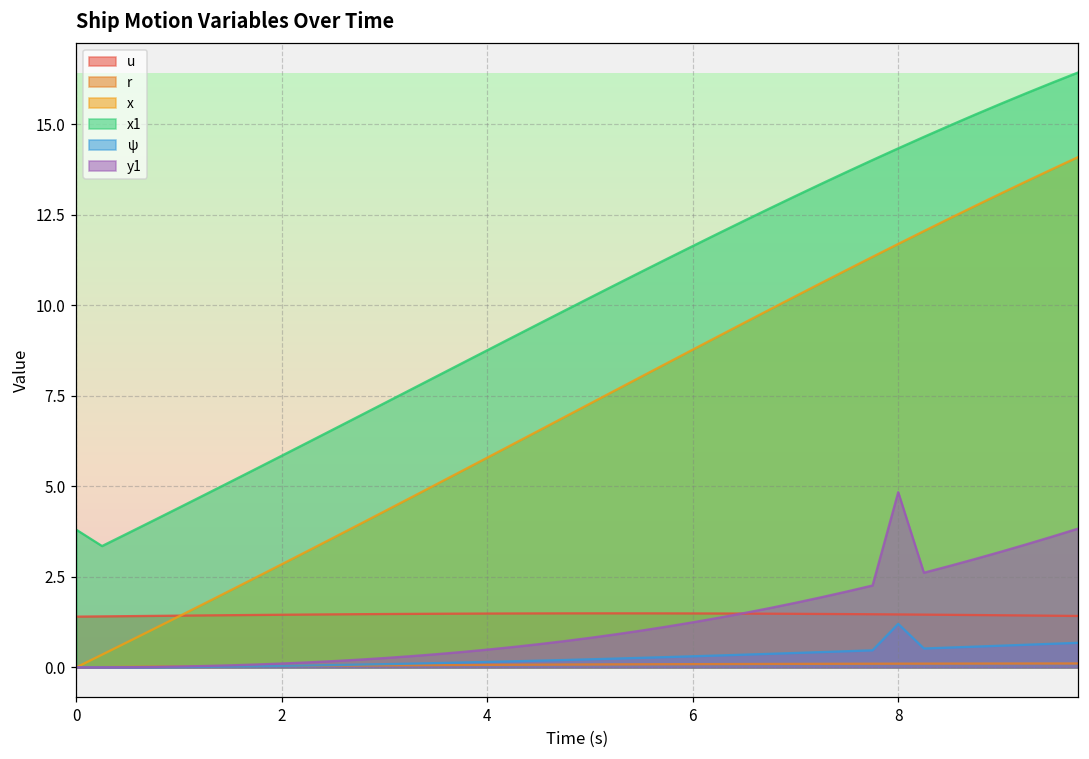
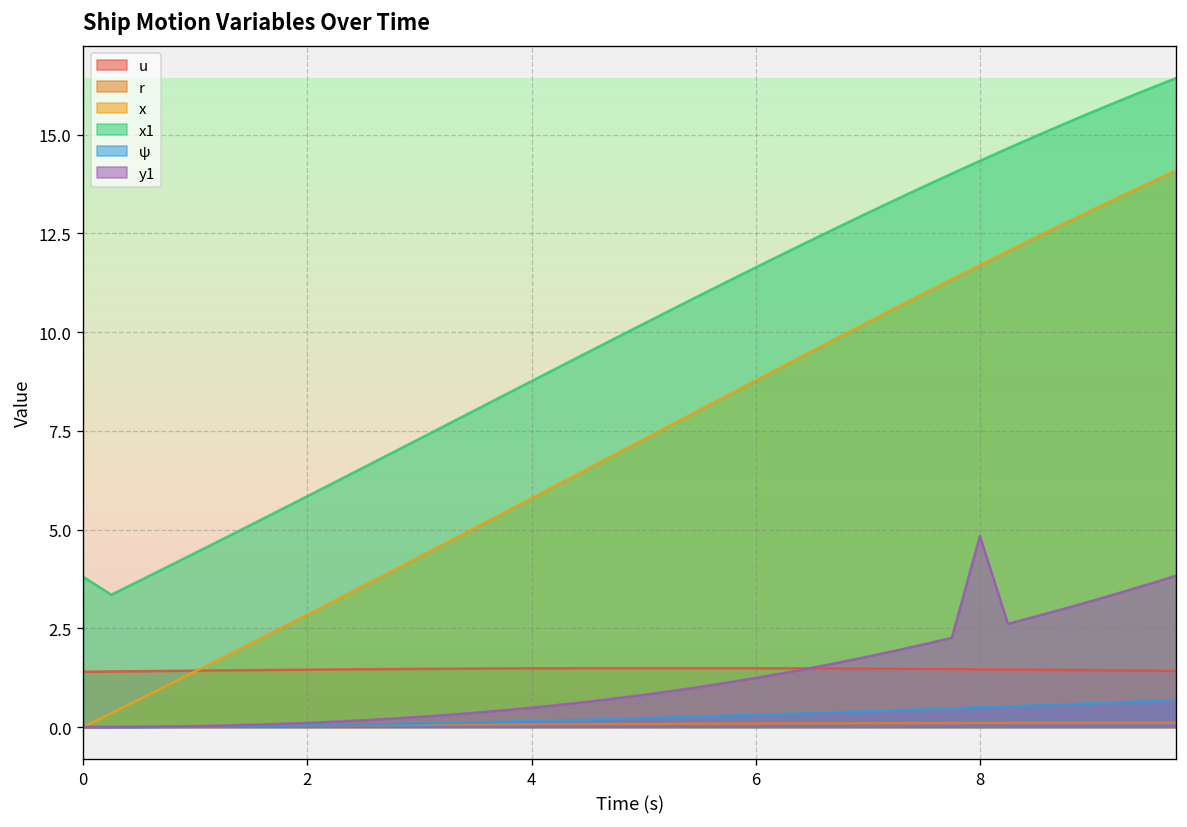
ψ, 8: 1.2 -> 0.5
